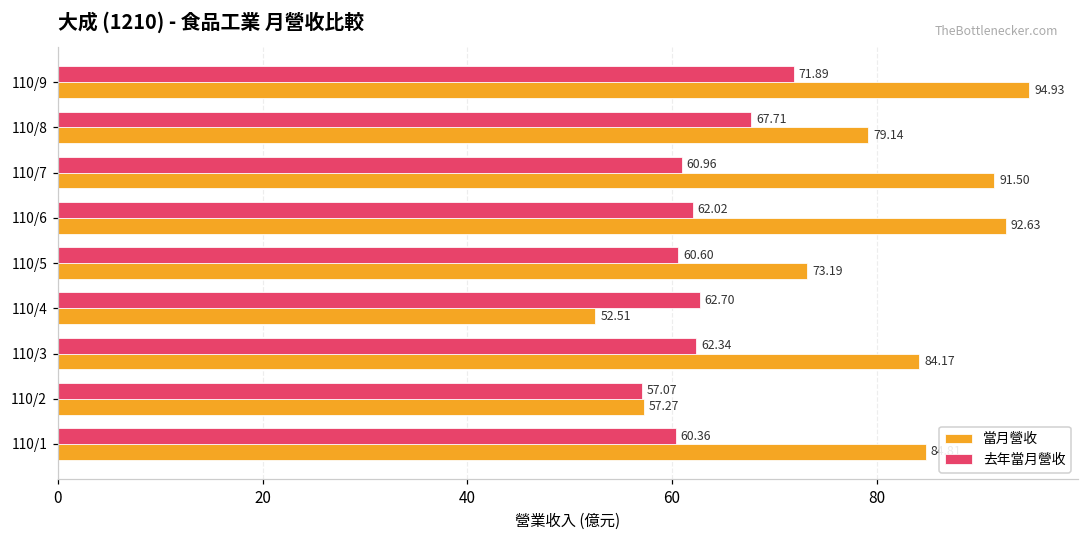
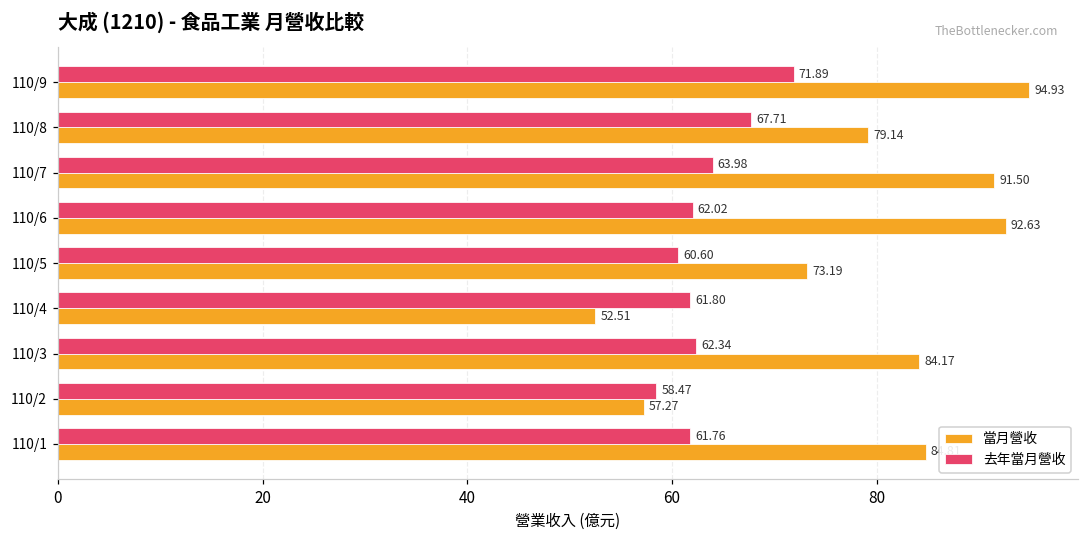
去年當月營收, 110/7: 60.96 -> 63.98
去年當月營收, 110/4: 62.70 -> 61.80
去年當月營收, 110/2: 57.07 -> 58.47
去年當月營收, 110/1: 60.36 -> 61.76
